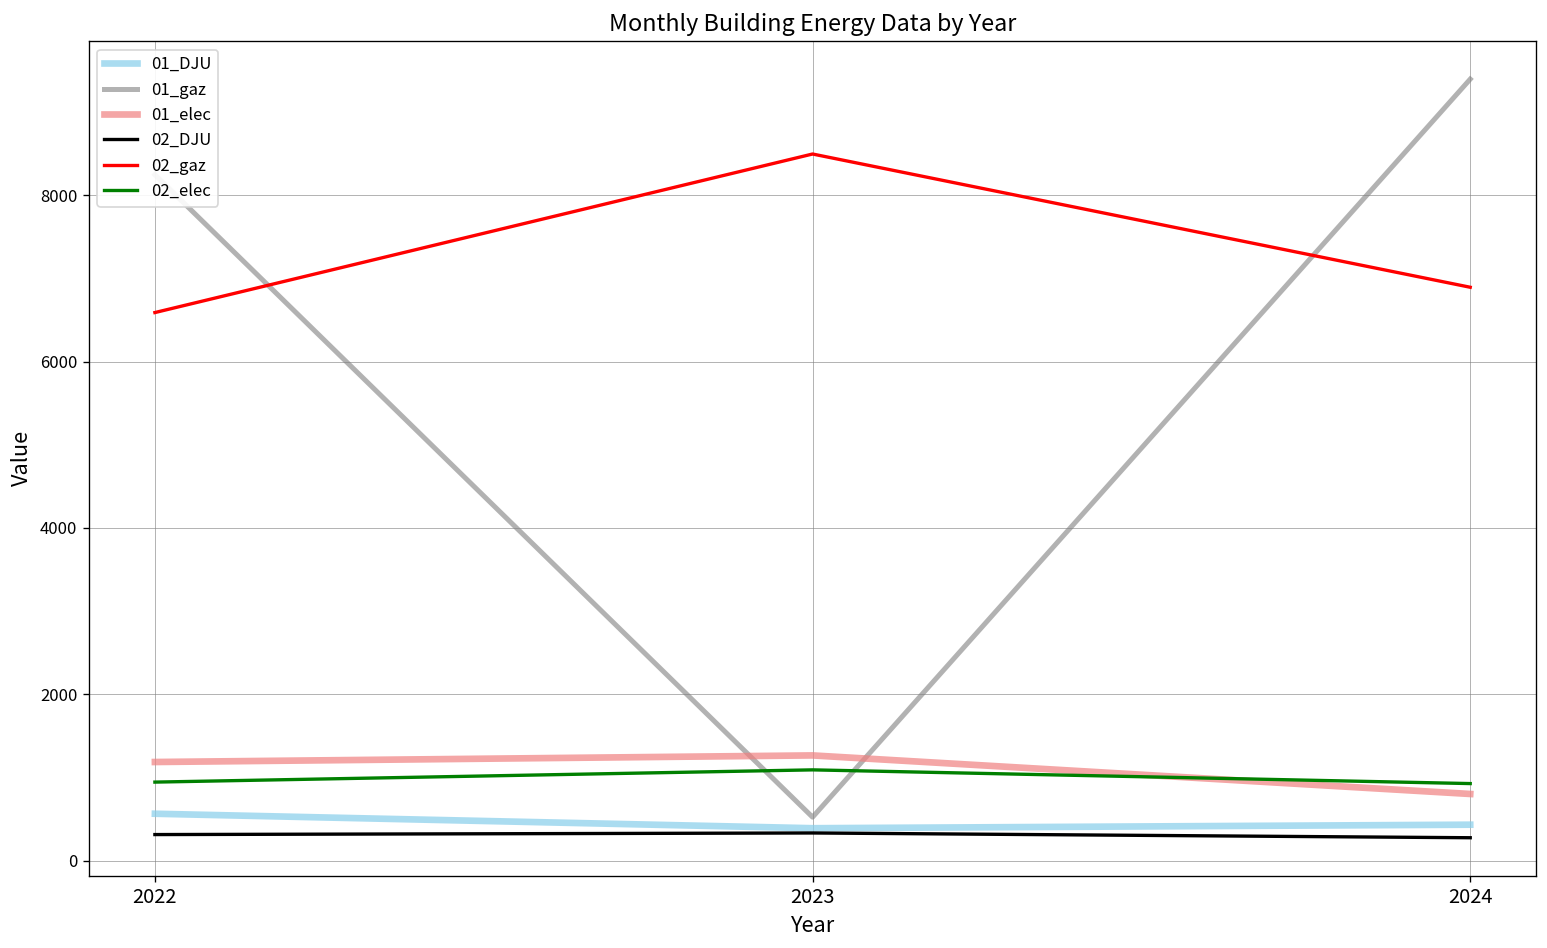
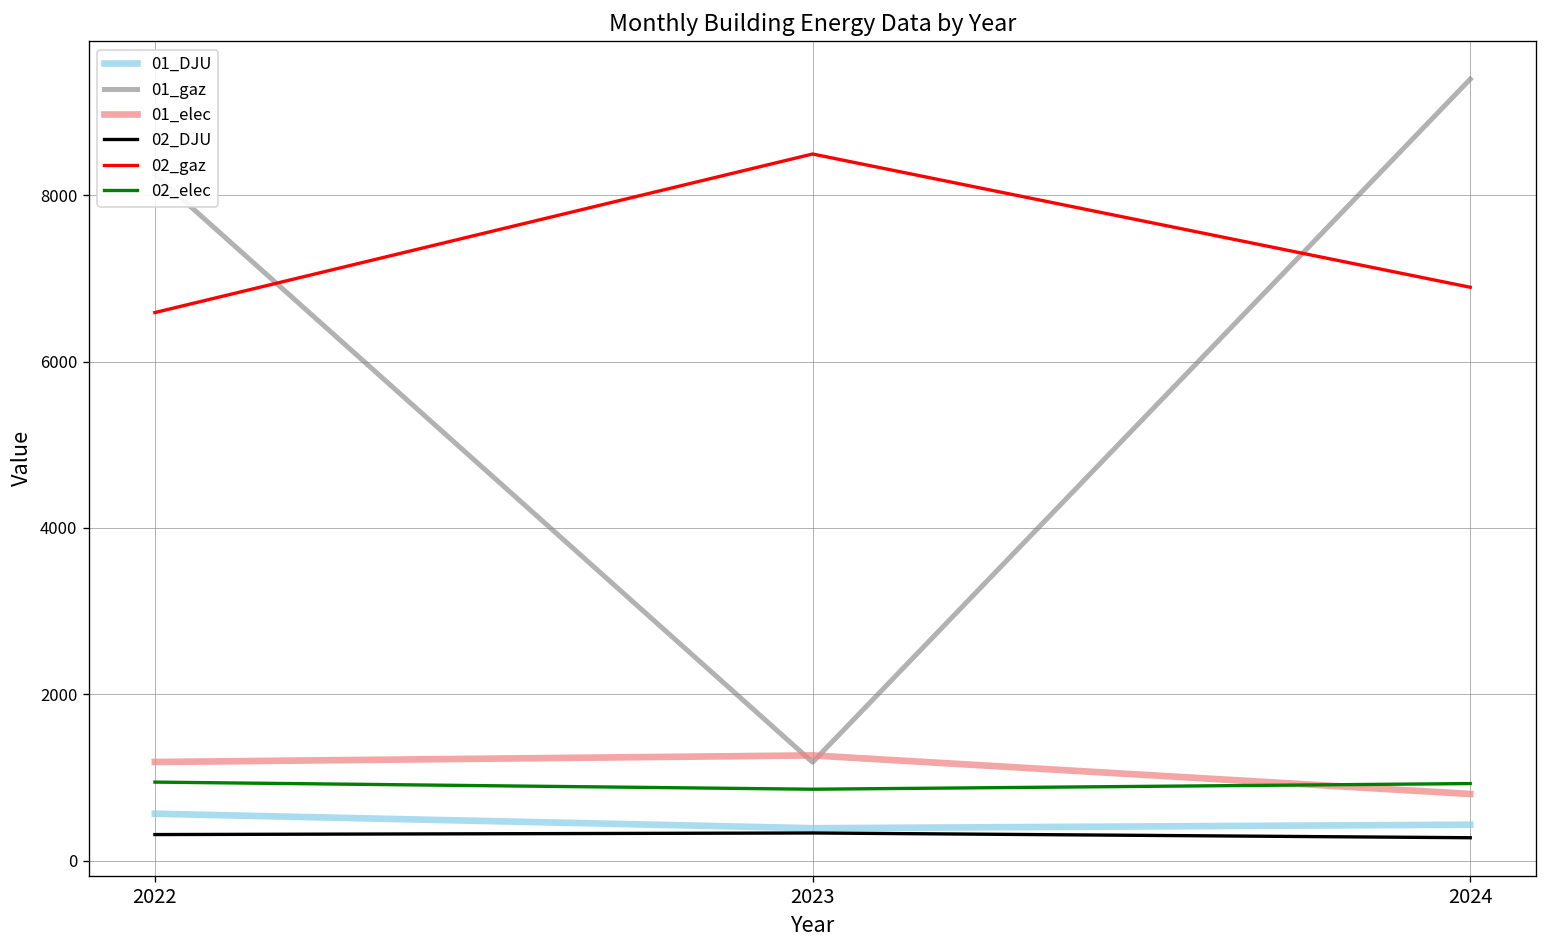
01_gaz, 2023: 500 -> 1200
02_elec, 2023: 1100 -> 900
